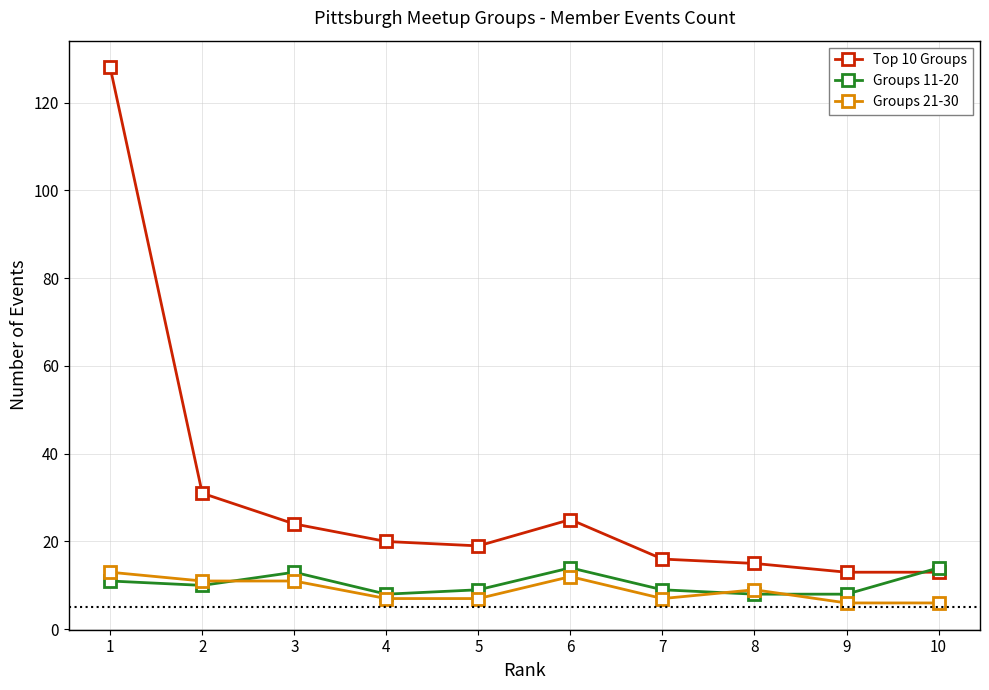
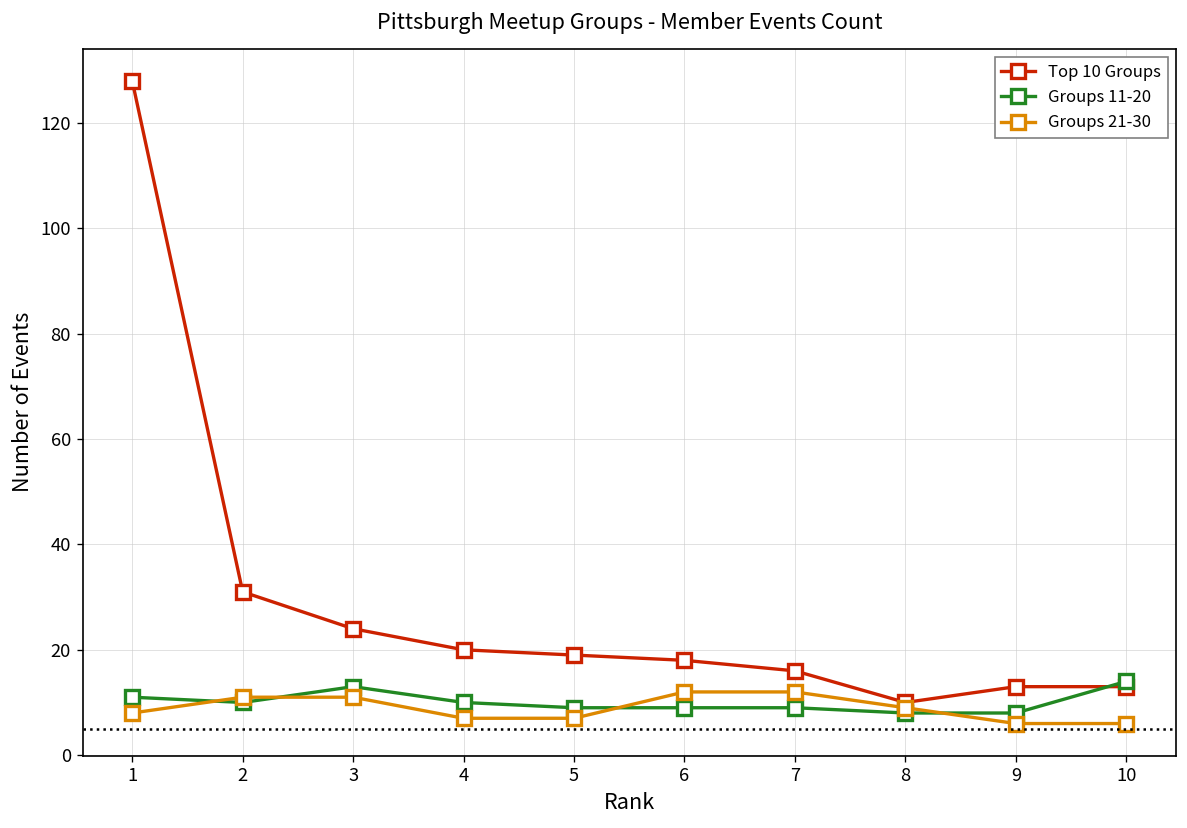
Groups 21-30, 1: 13 -> 8
Groups 11-20, 4: 8 -> 10
Top 10 Groups, 6: 25 -> 18
Groups 11-20, 6: 14 -> 9
Groups 21-30, 7: 7 -> 12
Top 10 Groups, 8: 15 -> 10
